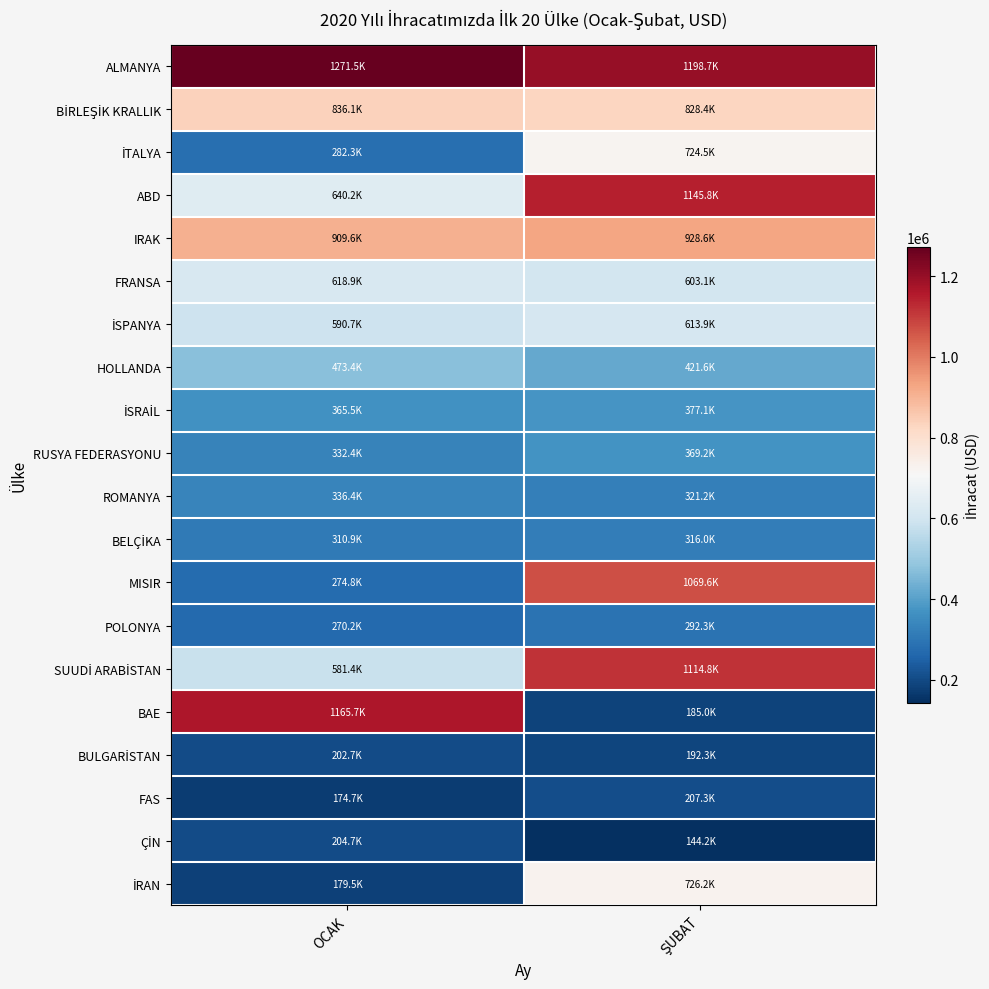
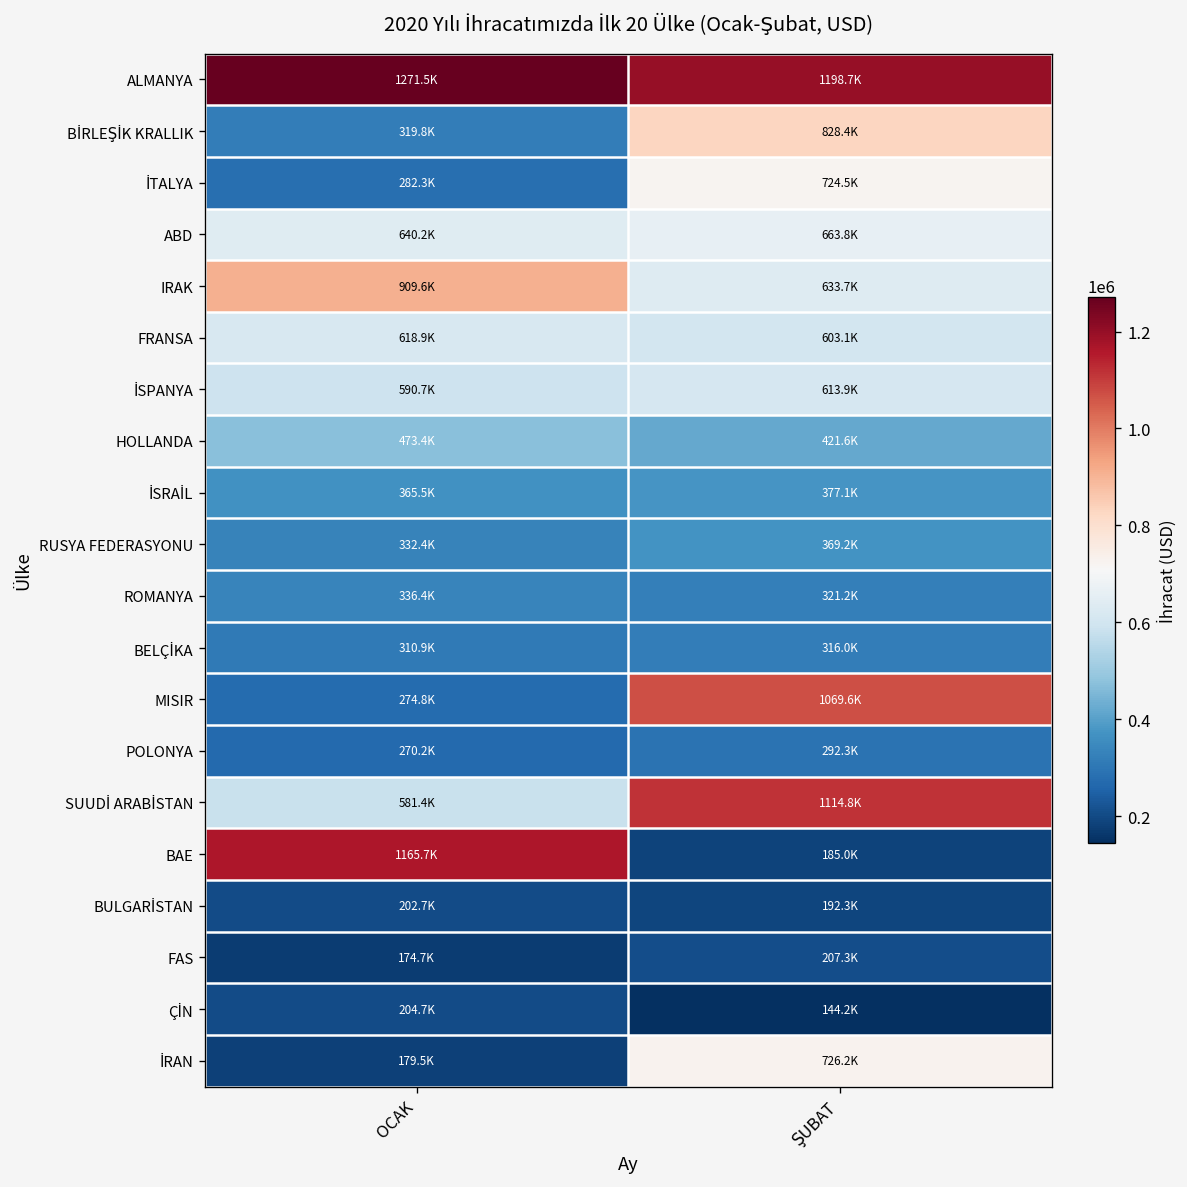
BİRLEŞİK KRALLIK, OCAK: 836.1K -> 319.8K
ABD, ŞUBAT: 1145.8K -> 663.8K
IRAK, ŞUBAT: 928.6K -> 633.7K
